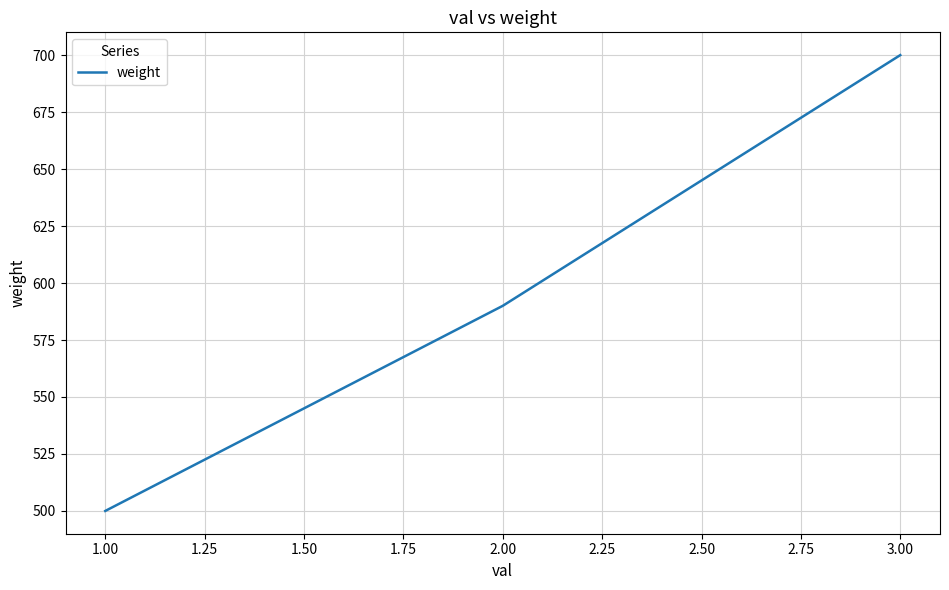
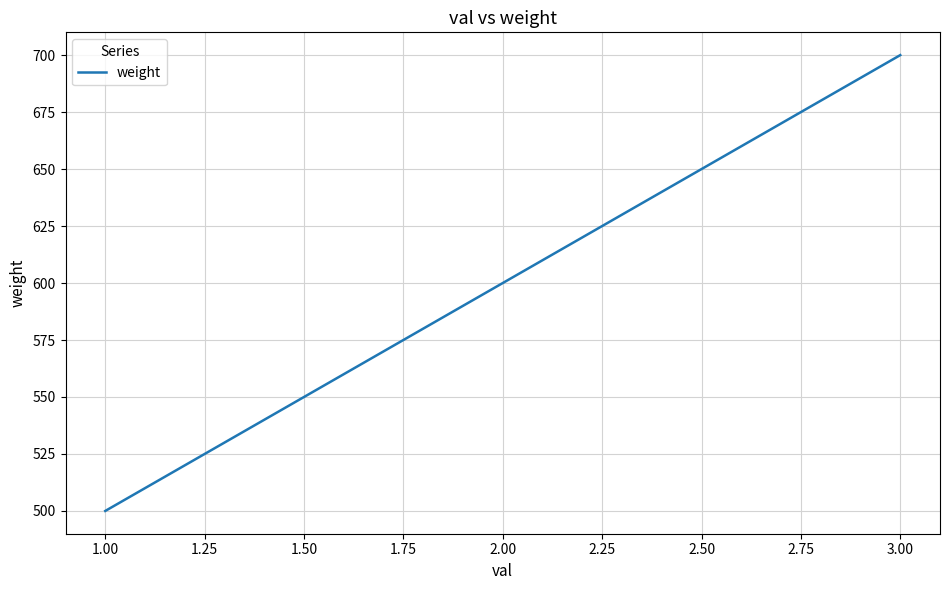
2.00: 590 -> 600
